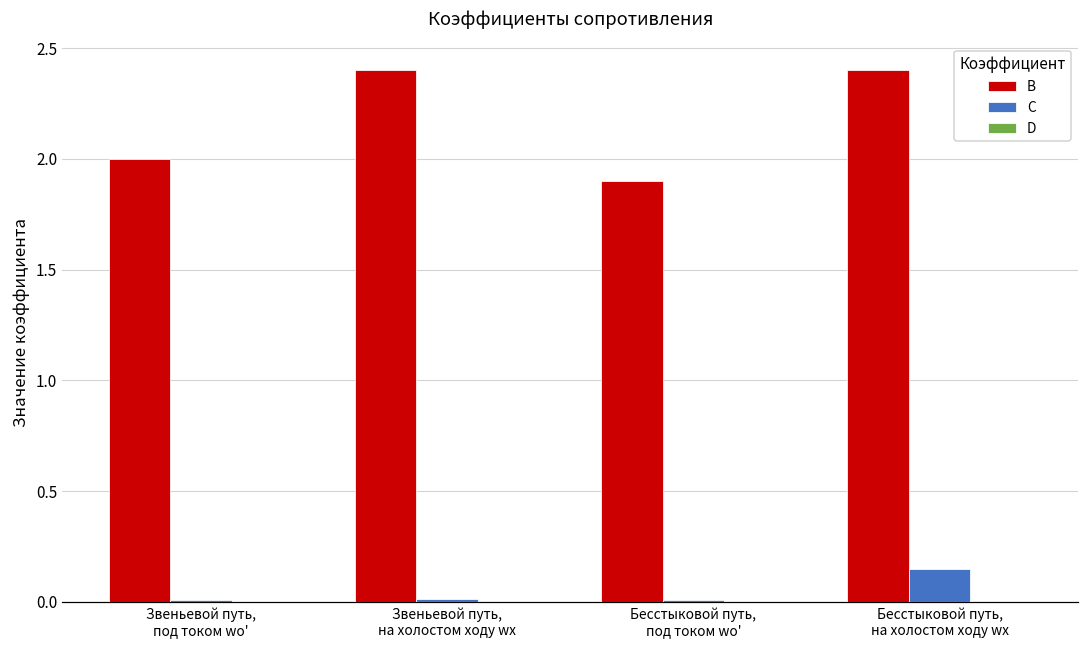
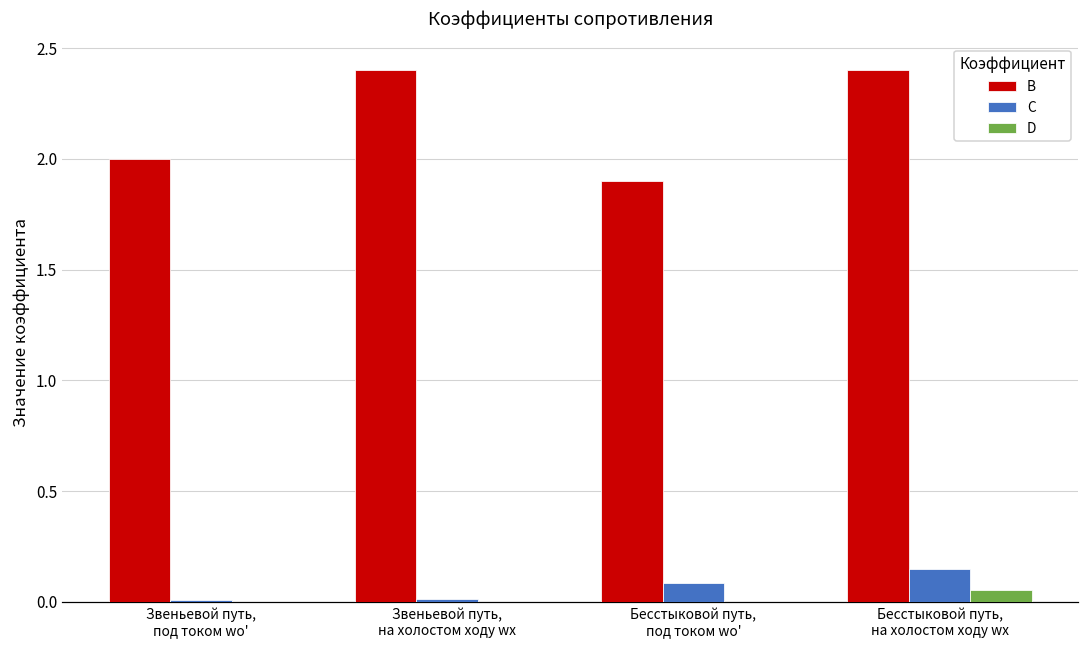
C, Бесстыковой путь, под током wо': 0.01 -> 0.09
D, Бесстыковой путь, на холостом ходу wх: 0.00 -> 0.05
